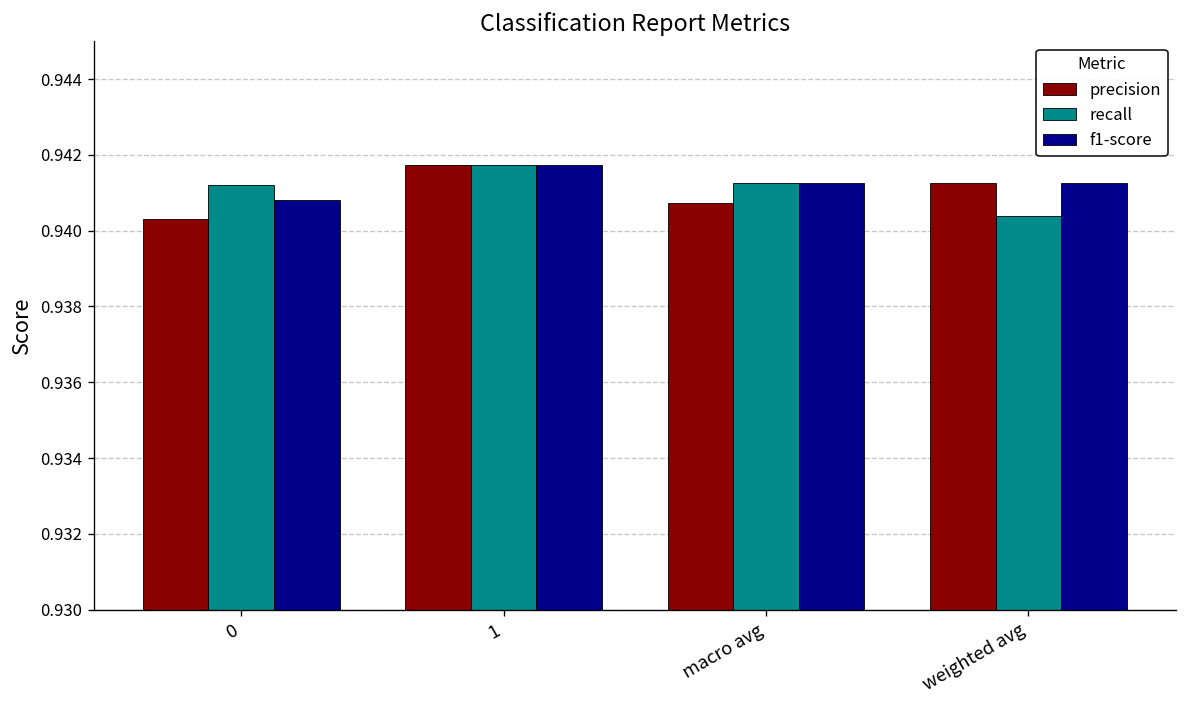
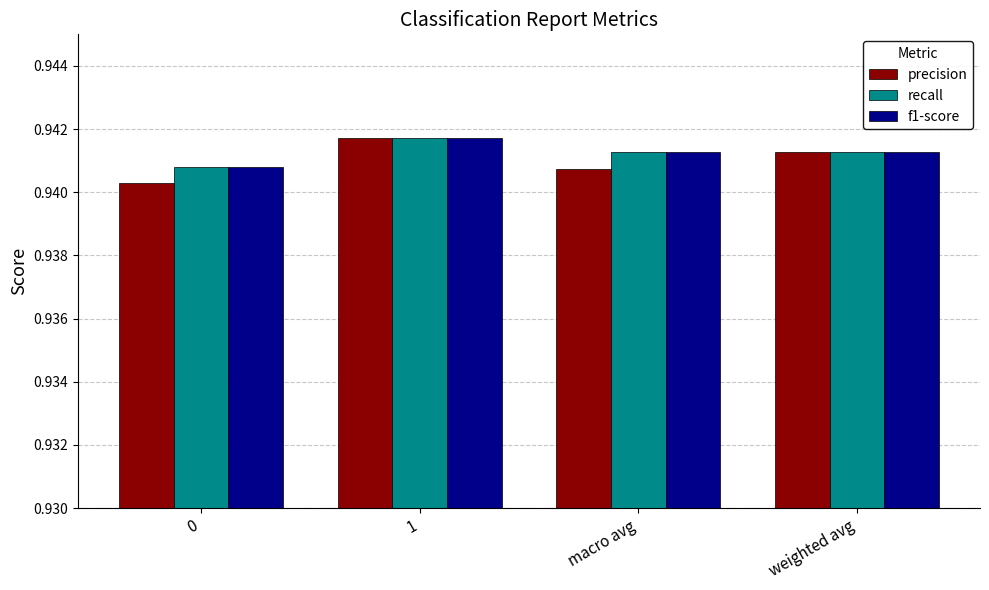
recall, 0: 0.9412 -> 0.9408
recall, weighted avg: 0.9404 -> 0.9413
